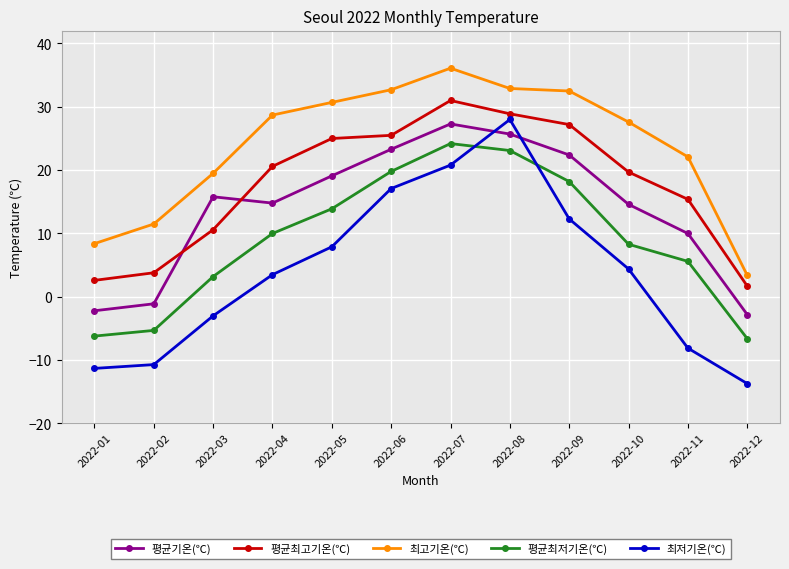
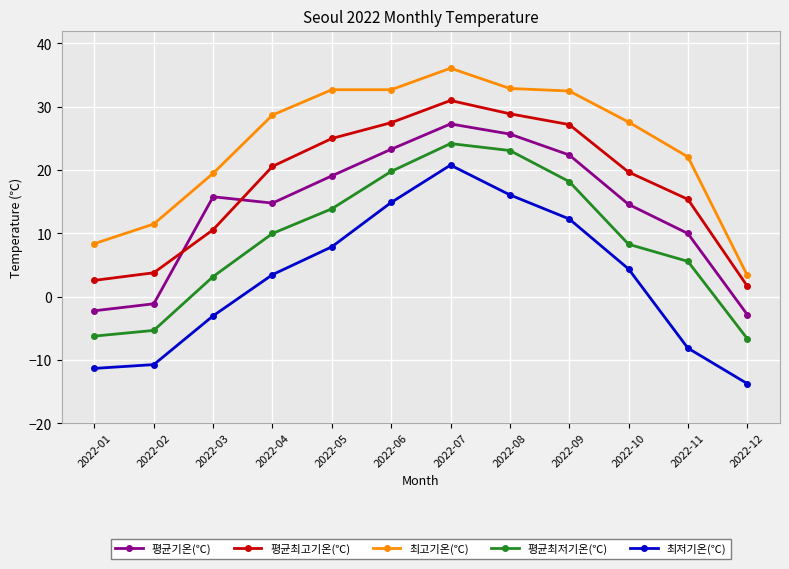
최고기온(℃), 2022-05: 31 -> 33
평균최고기온(℃), 2022-06: 26 -> 28
최저기온(℃), 2022-06: 17 -> 15
최저기온(℃), 2022-08: 28 -> 16
